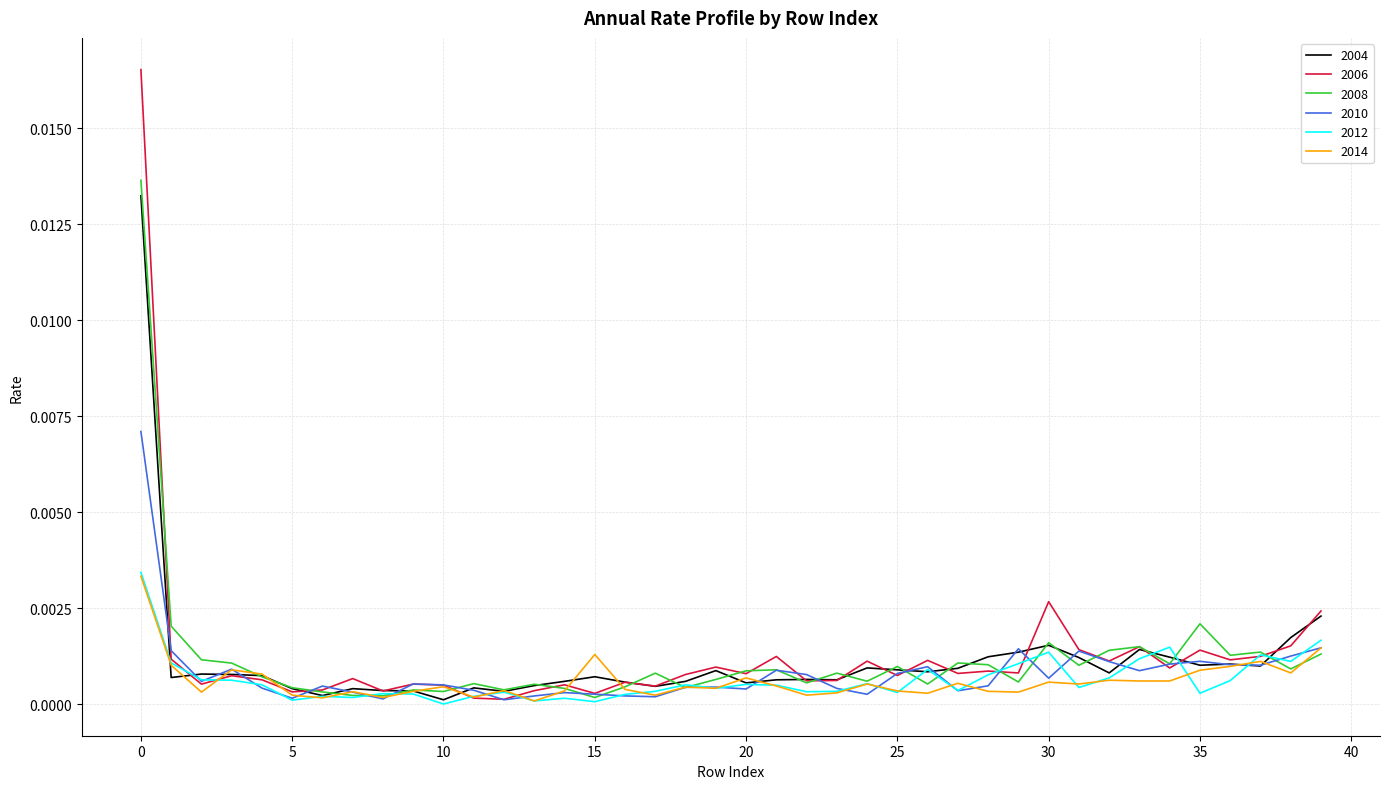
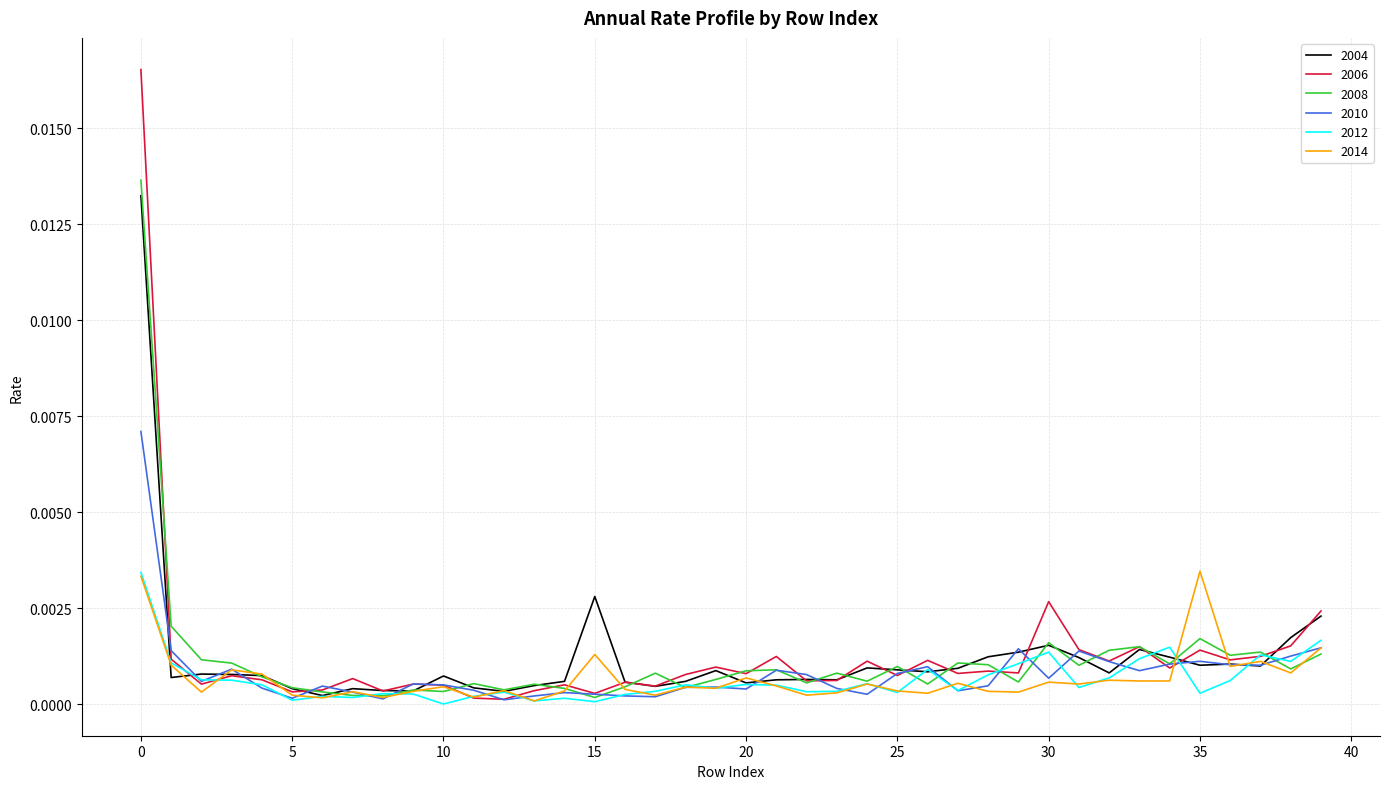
2004, 10: 0.0001 -> 0.0007
2004, 15: 0.0007 -> 0.0028
2008, 35: 0.0021 -> 0.0017
2014, 35: 0.0009 -> 0.0035
